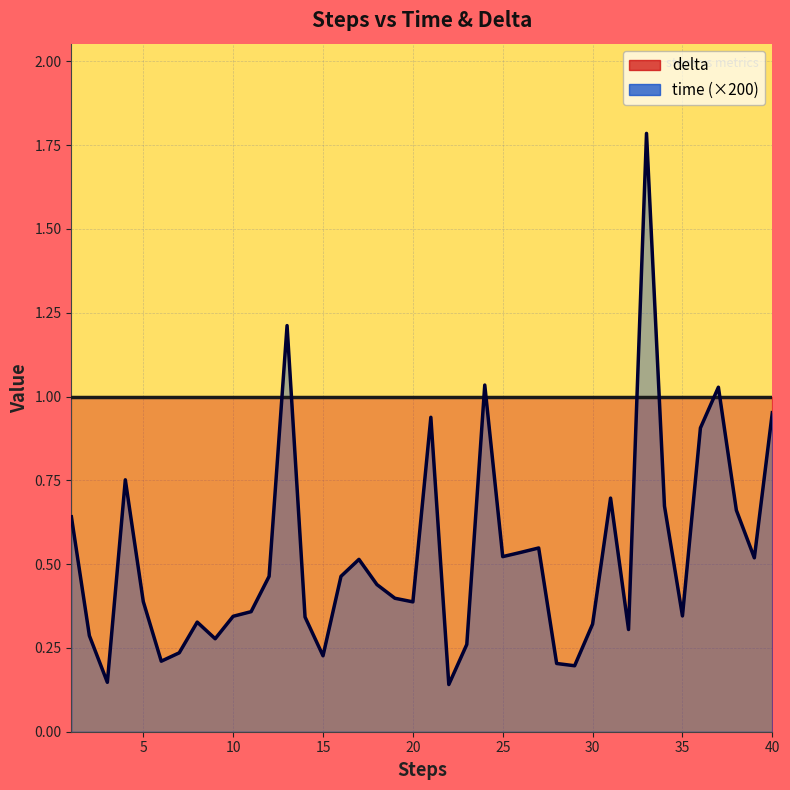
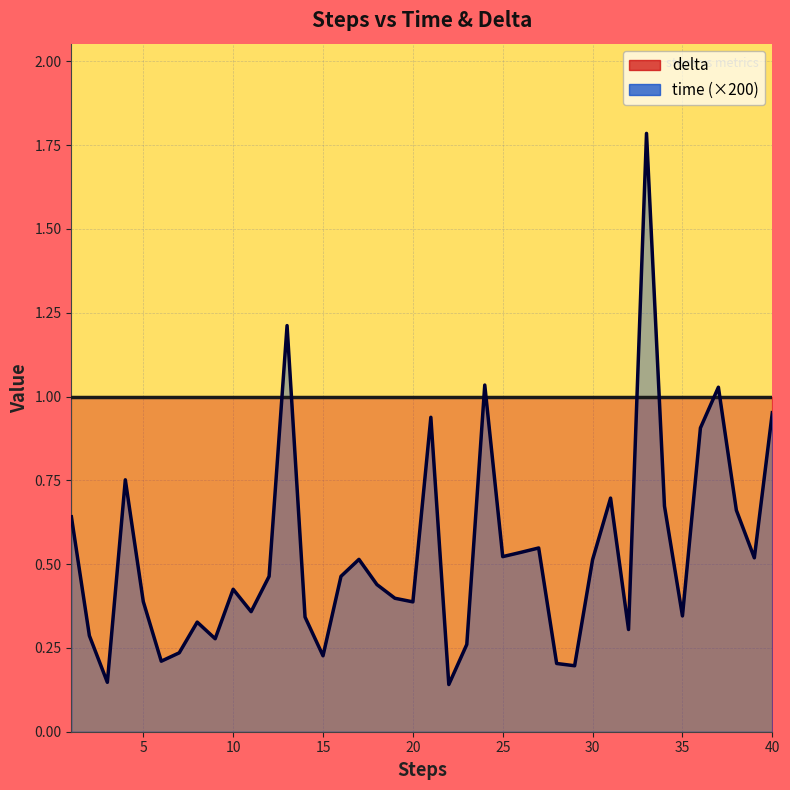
time (×200), 10: 0.34 -> 0.43
time (×200), 30: 0.32 -> 0.51
